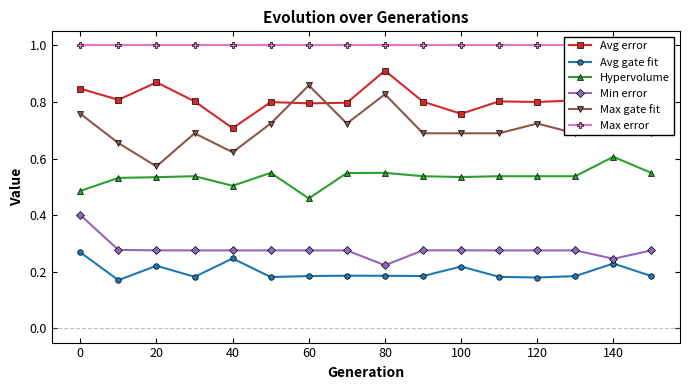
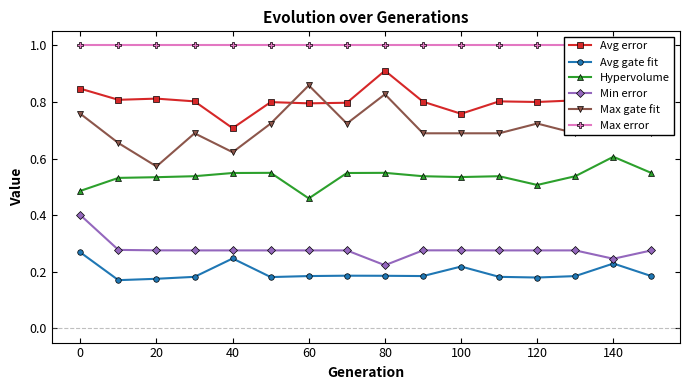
Avg error, 20: 0.87 -> 0.81
Avg gate fit, 20: 0.22 -> 0.18
Hypervolume, 40: 0.50 -> 0.55
Hypervolume, 120: 0.54 -> 0.51
